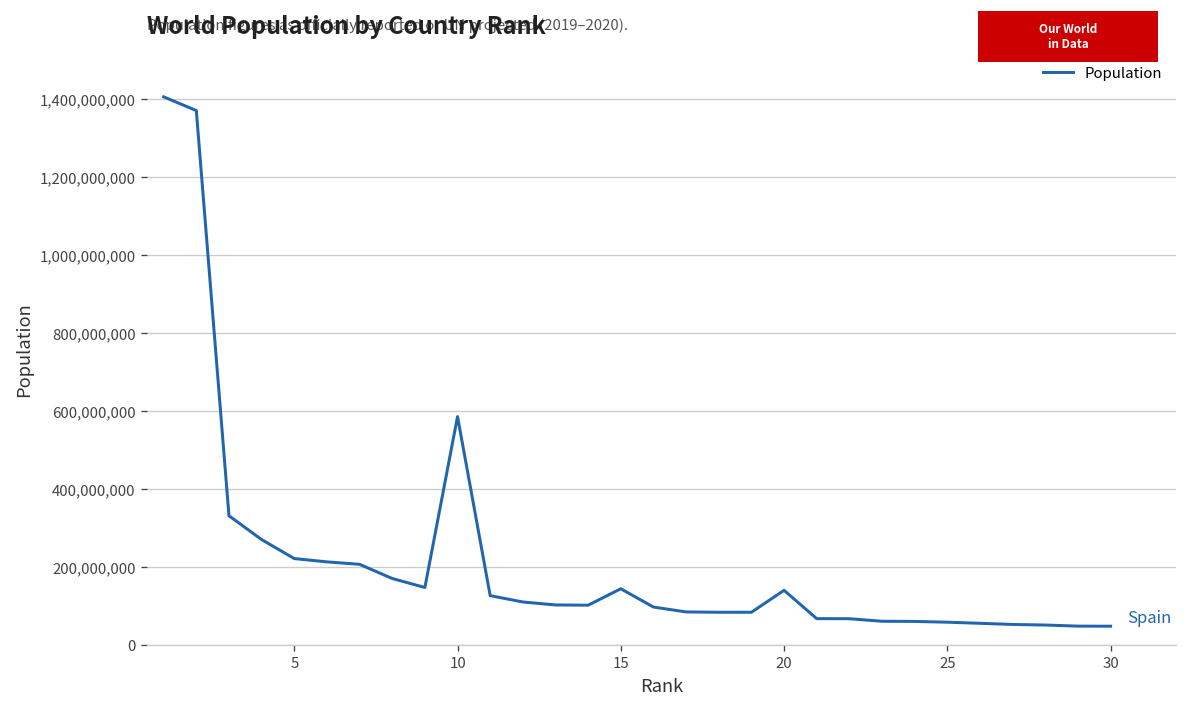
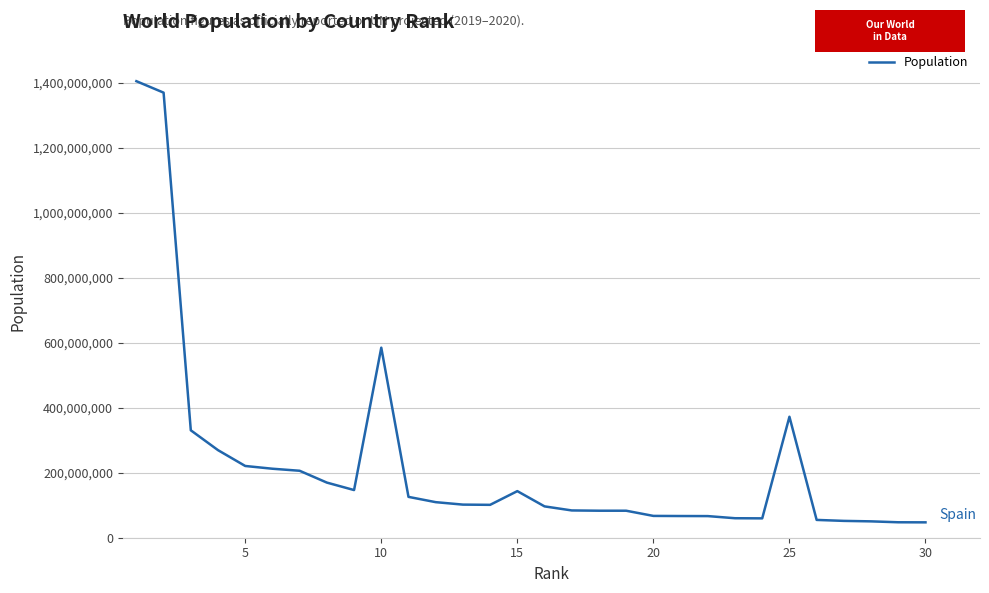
20: 140,000,000 -> 70,000,000
25: 60,000,000 -> 370,000,000
